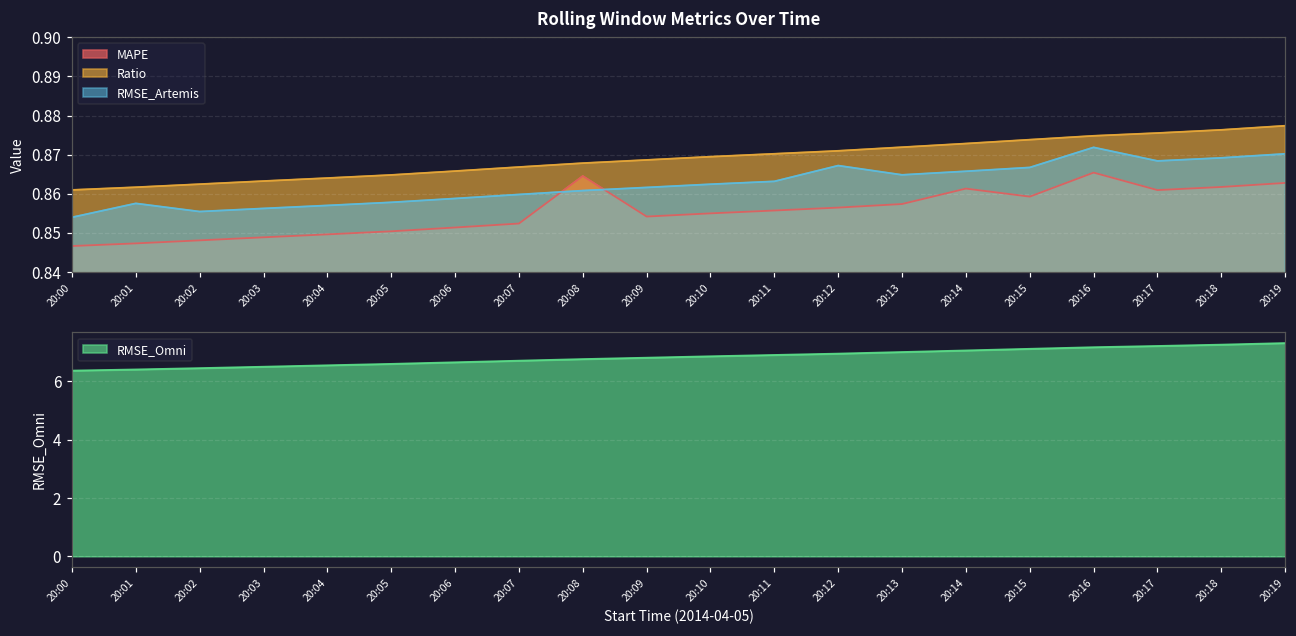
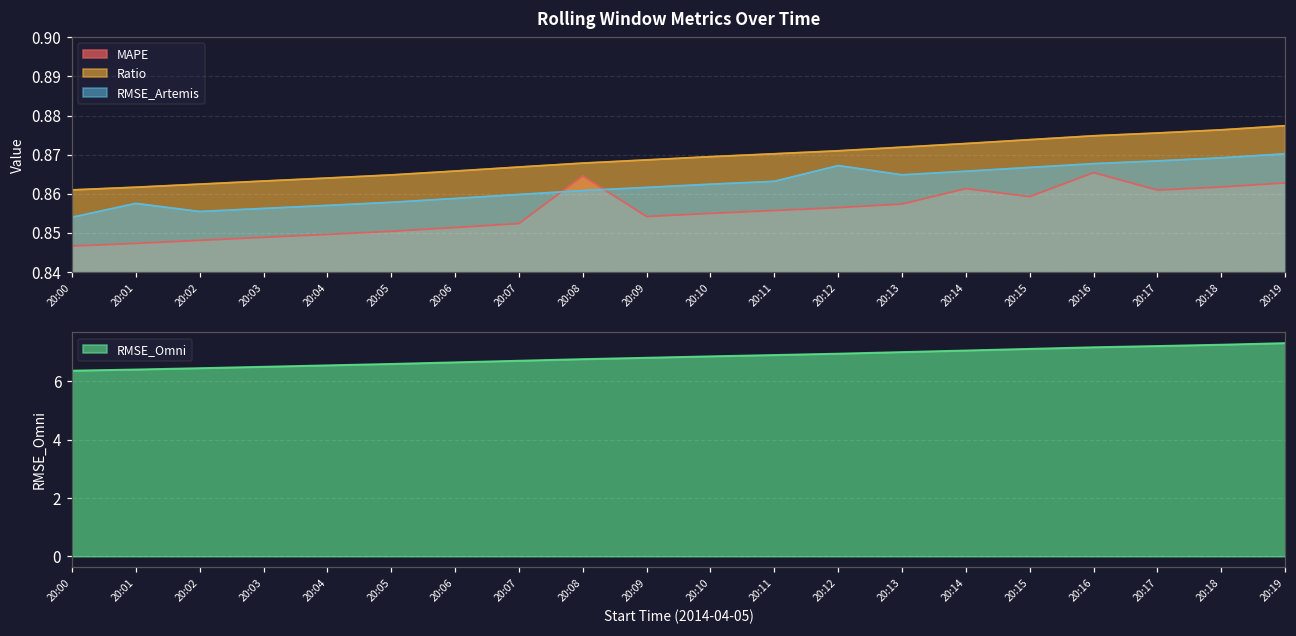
Rolling Window Metrics Over Time, RMSE_Artemis, 20:16: 0.872 -> 0.868
